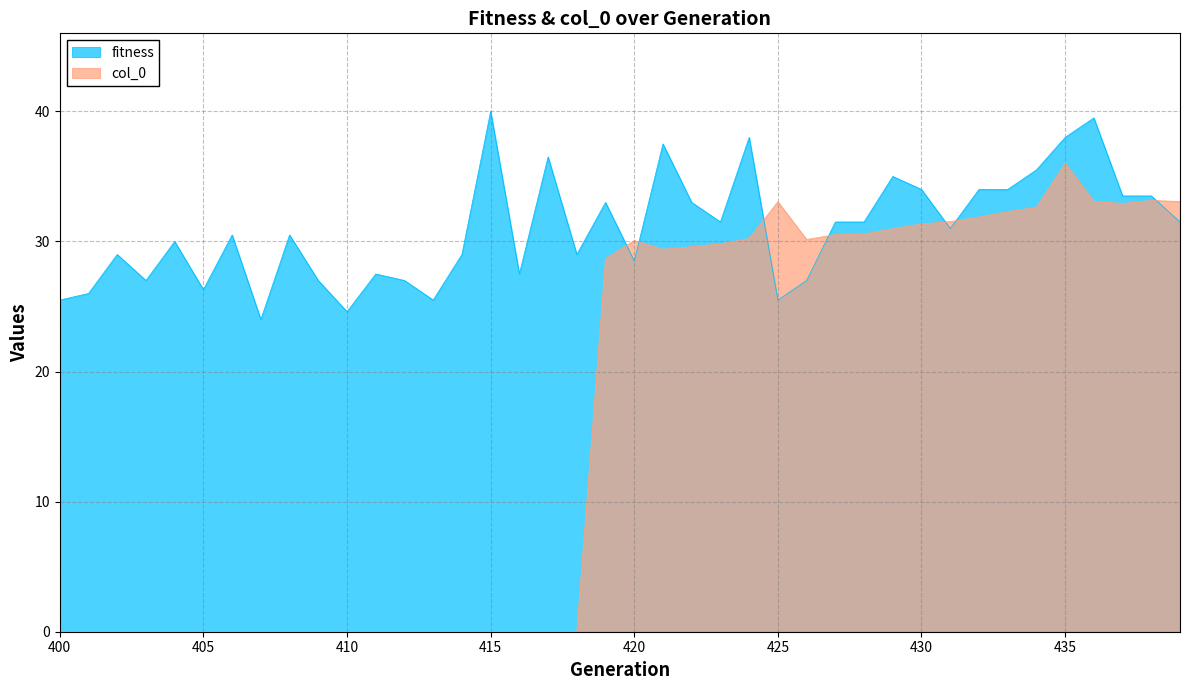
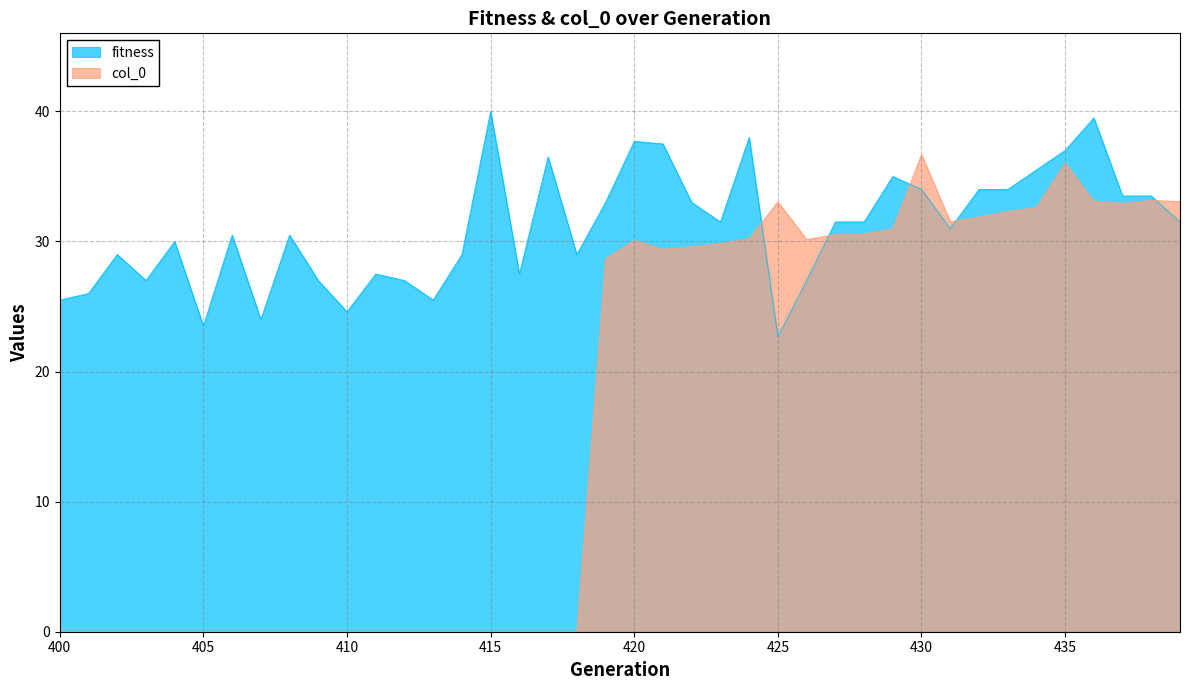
fitness, 405: 26.3 -> 23.5
fitness, 420: 28.5 -> 37.7
fitness, 425: 25.5 -> 22.7
col_0, 430: 31.4 -> 36.7
fitness, 435: 38 -> 37
